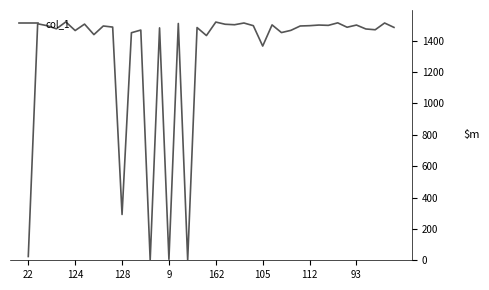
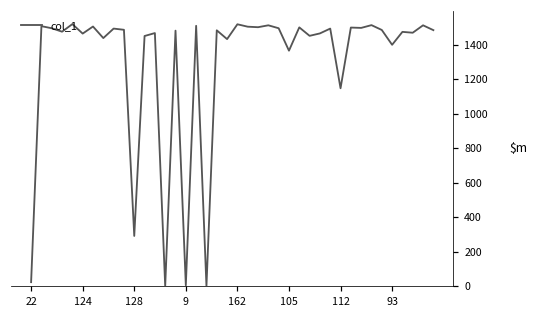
112: 1500 -> 1150
93: 1500 -> 1400
